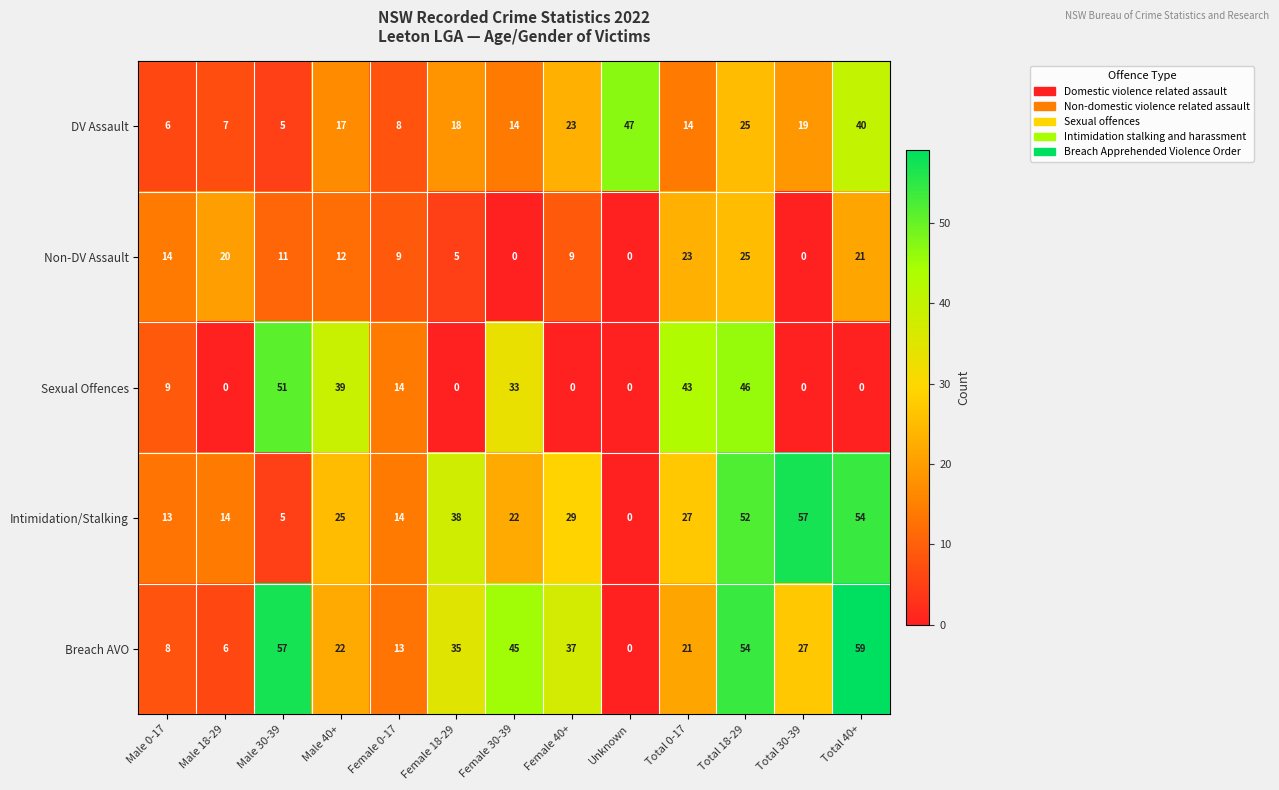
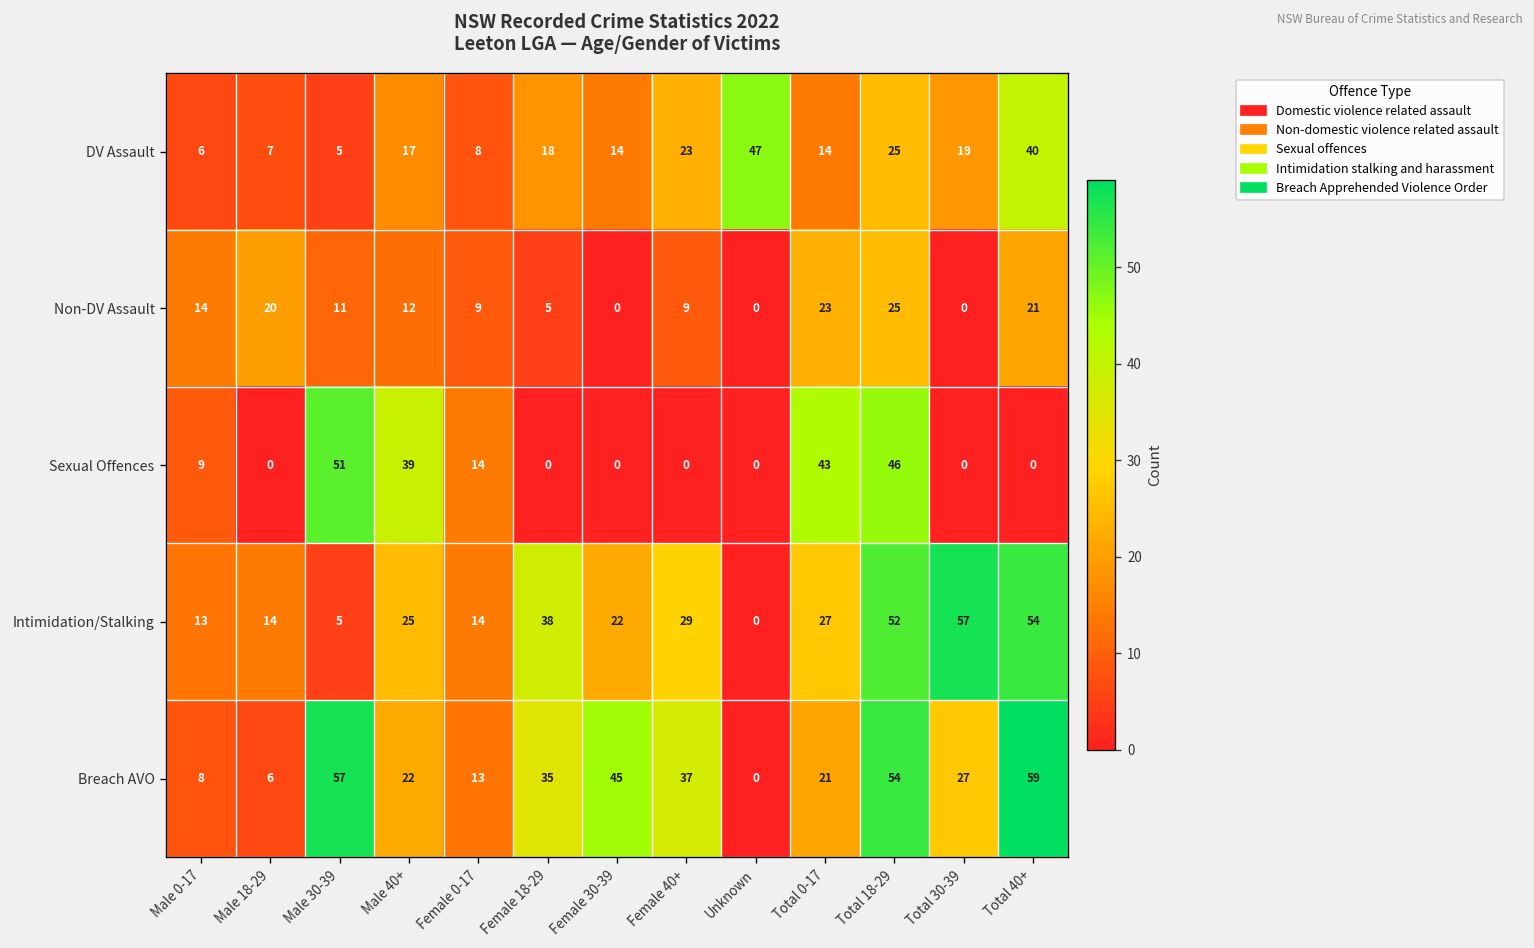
Sexual Offences, Female 30-39: 33 -> 0
